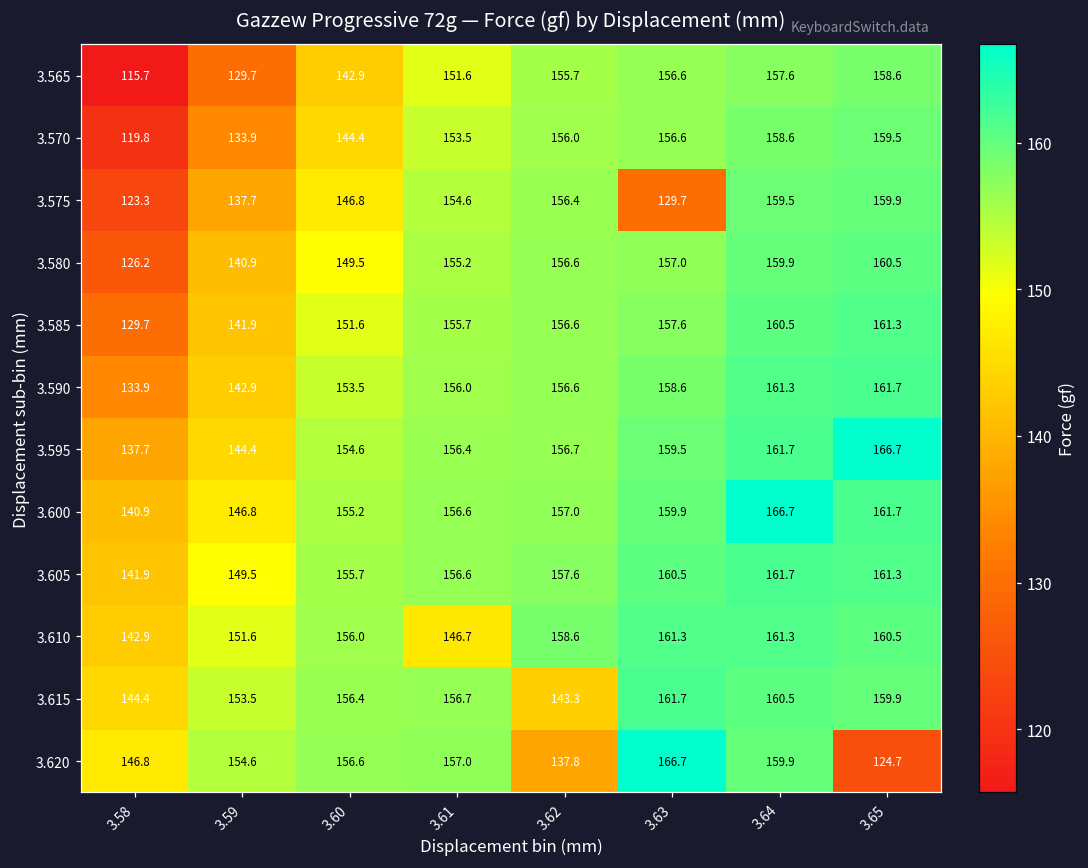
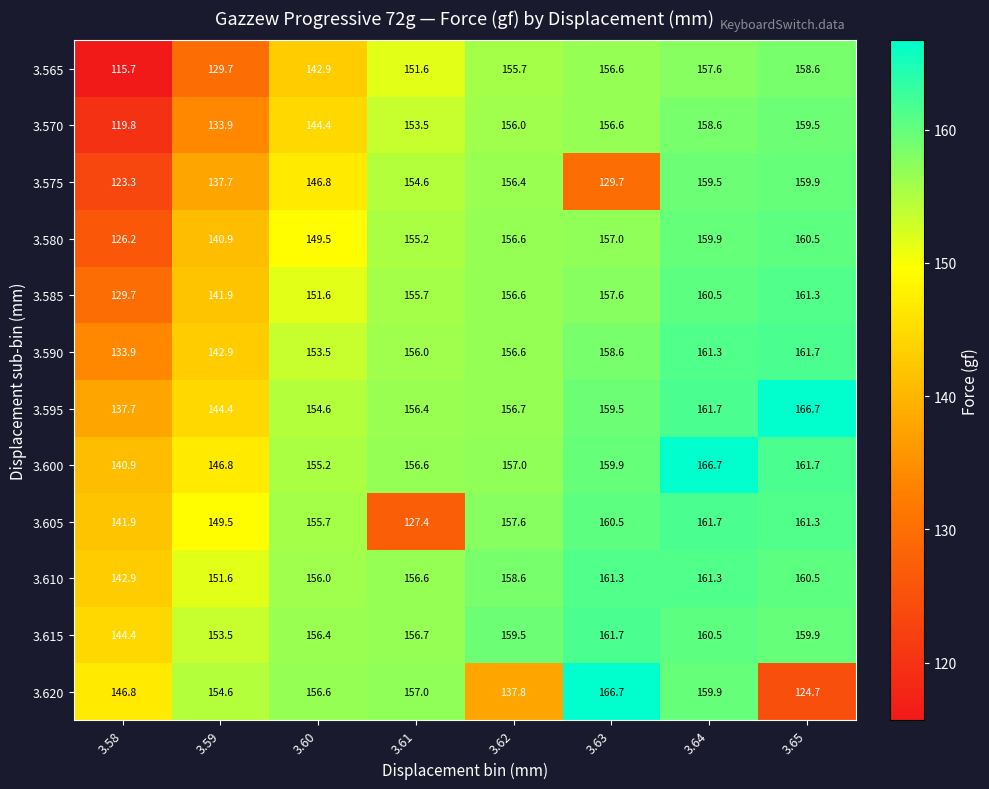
3.605, 3.61: 156.6 -> 127.4
3.610, 3.61: 146.7 -> 156.6
3.615, 3.62: 143.3 -> 159.5
